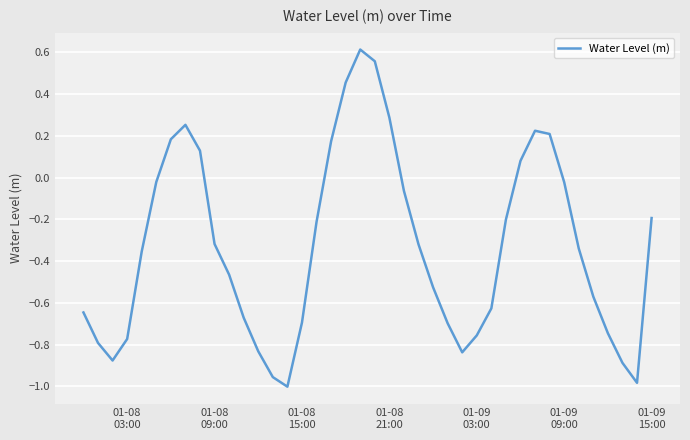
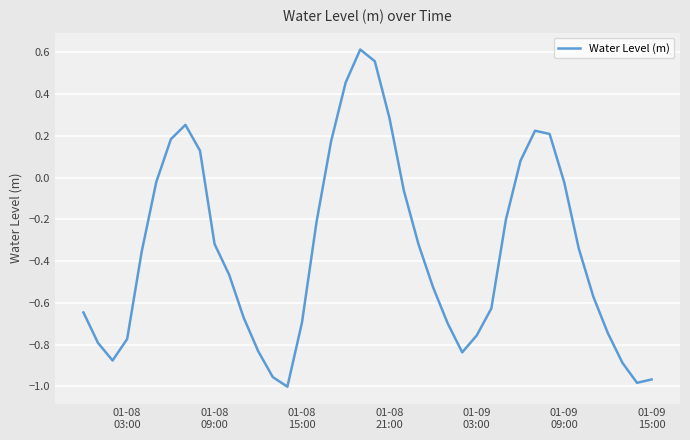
01-09 15:00: -0.19 -> -0.97
